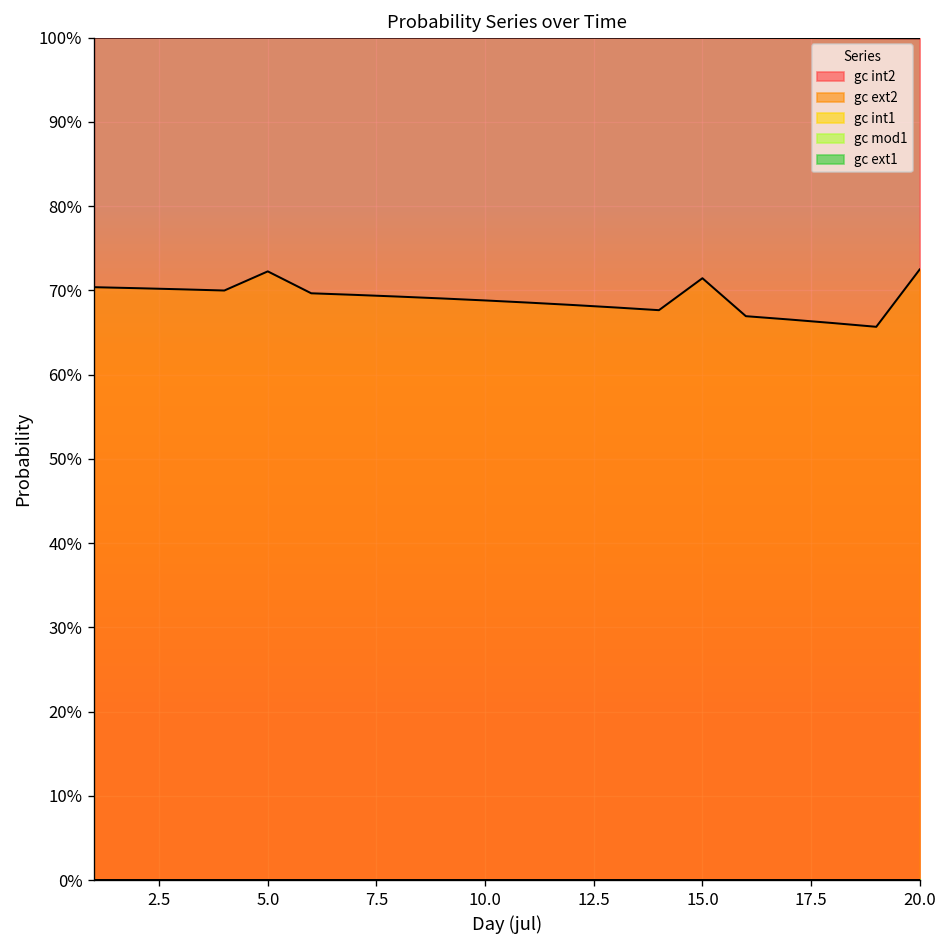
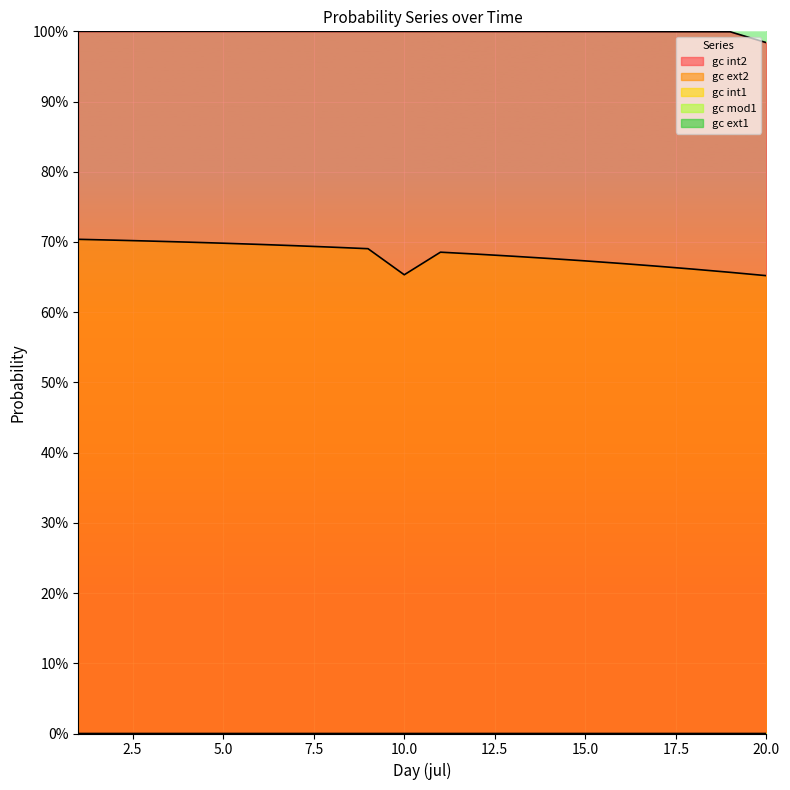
gc ext2, 5.0: 72% -> 70%
gc ext2, 10.0: 69% -> 65%
gc ext2, 15.0: 71% -> 67%
gc int2, 20.0: 100% -> 98%
gc ext2, 20.0: 72% -> 65%
